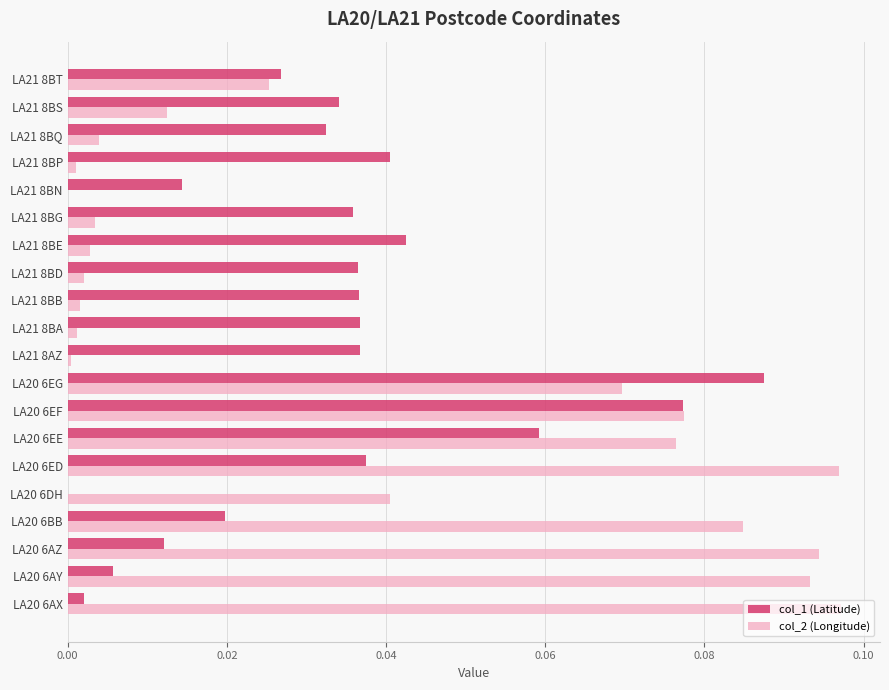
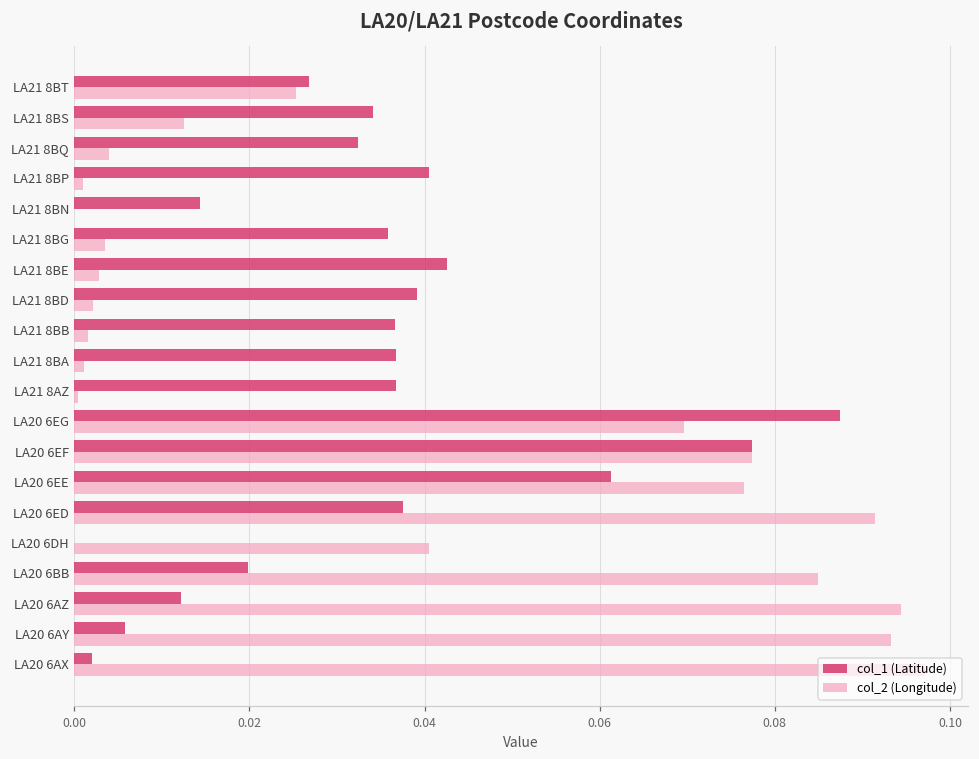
col_1 (Latitude), LA21 8BD: 0.037 -> 0.039
col_1 (Latitude), LA20 6EE: 0.059 -> 0.061
col_2 (Longitude), LA20 6ED: 0.097 -> 0.091
